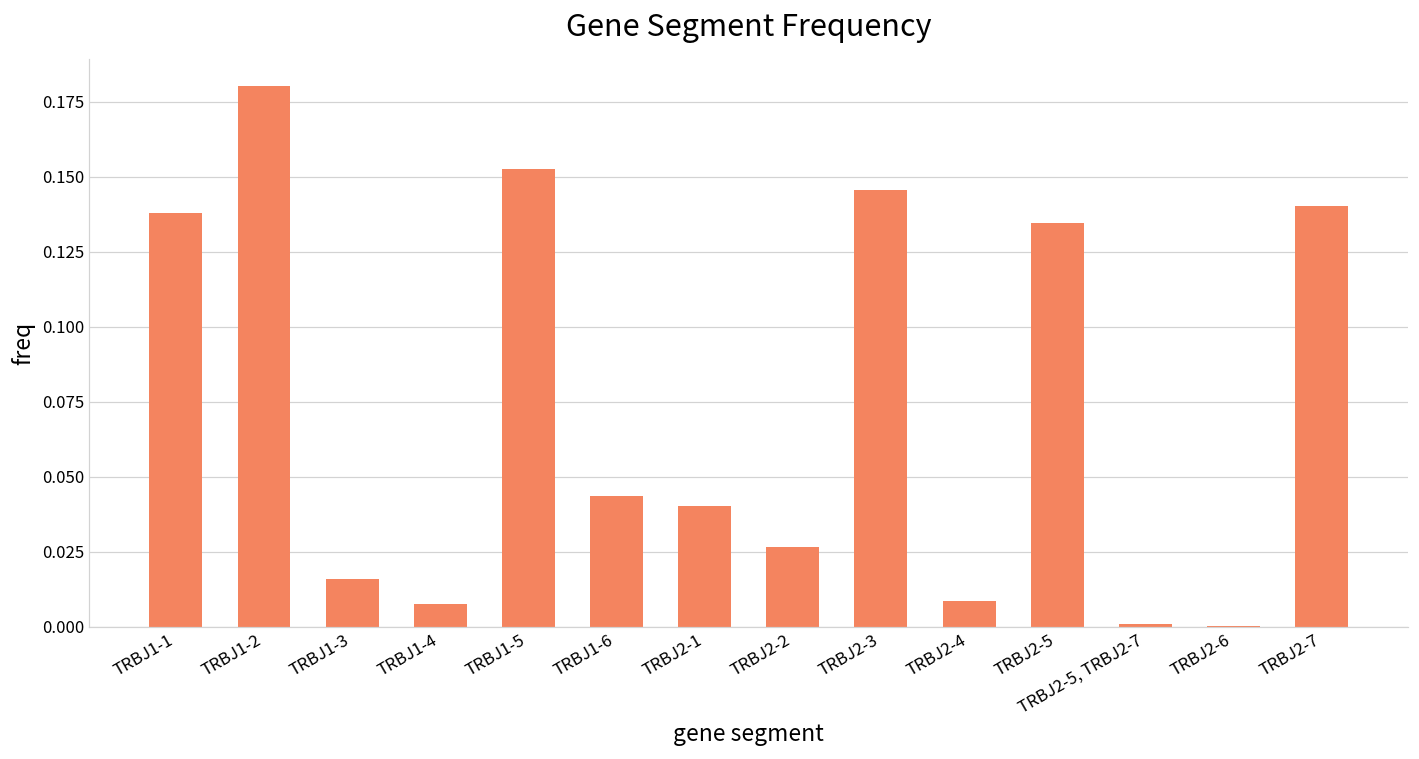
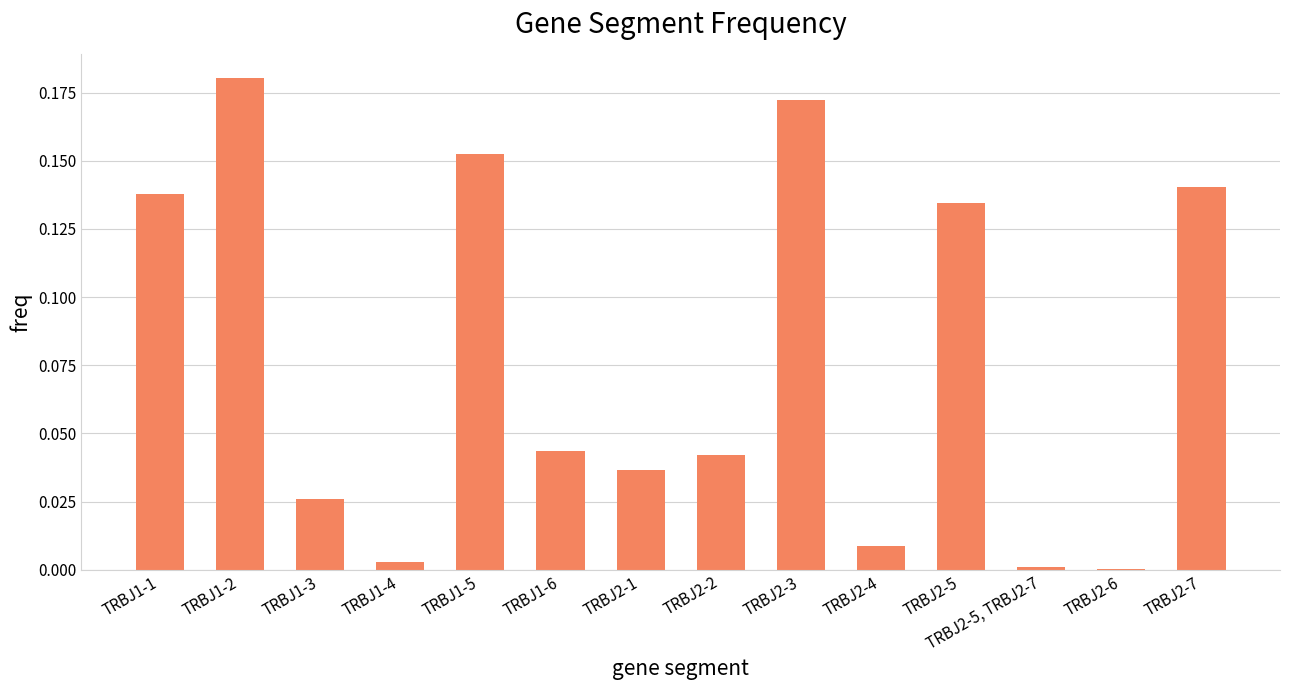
TRBJ1-3: 0.016 -> 0.026
TRBJ1-4: 0.007 -> 0.003
TRBJ2-1: 0.040 -> 0.036
TRBJ2-2: 0.026 -> 0.042
TRBJ2-3: 0.146 -> 0.172
